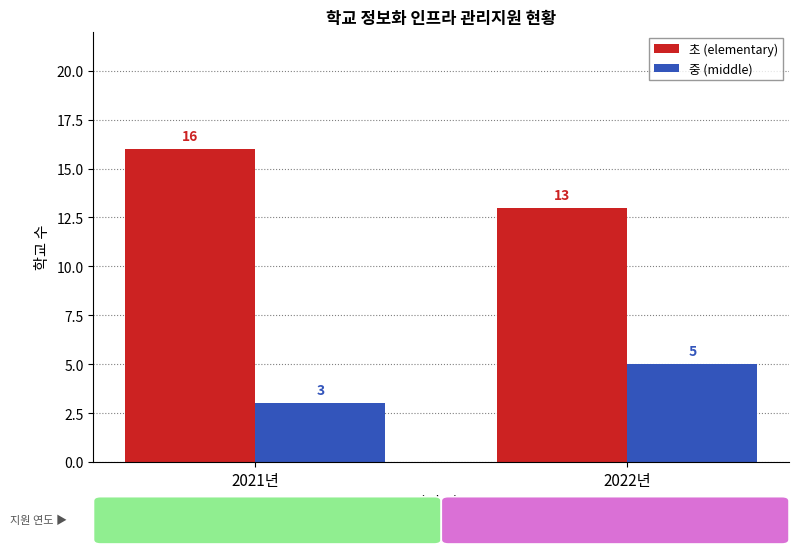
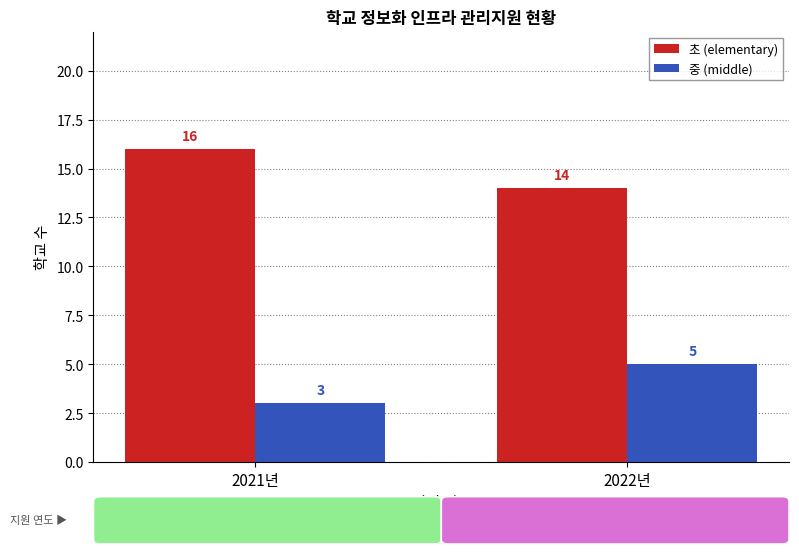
초 (elementary), 2022년: 13 -> 14
